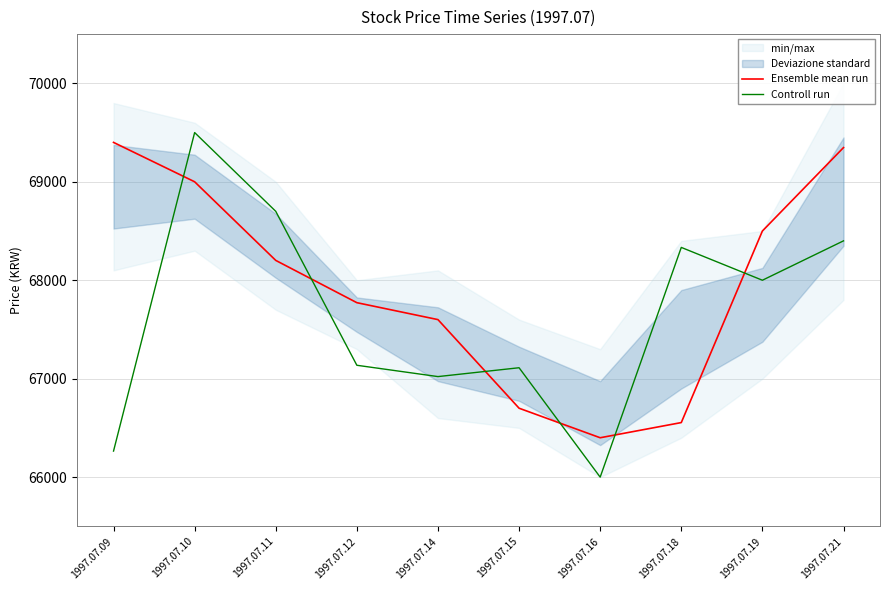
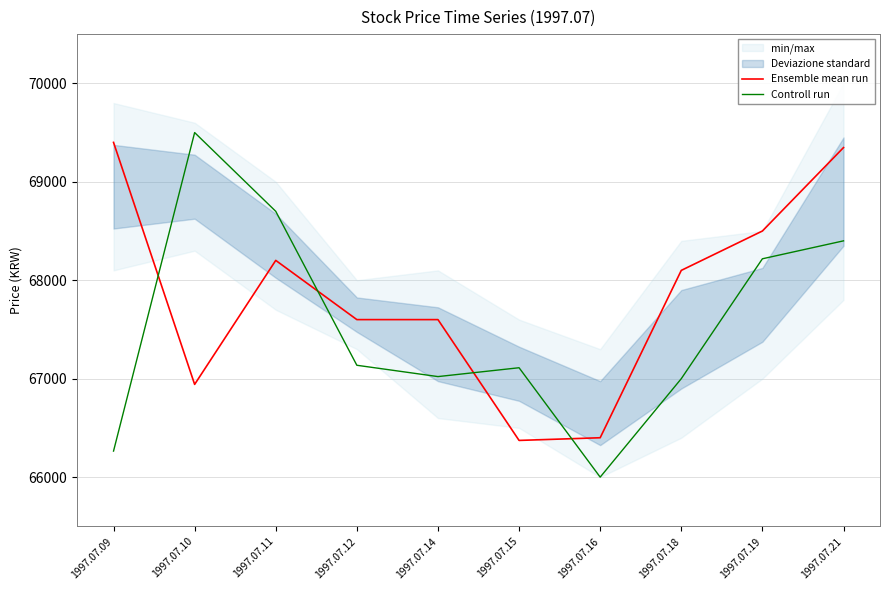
Ensemble mean run, 1997.07.10: 69000 -> 66900
Ensemble mean run, 1997.07.12: 67800 -> 67600
Ensemble mean run, 1997.07.15: 66700 -> 66400
Ensemble mean run, 1997.07.18: 66600 -> 68100
Controll run, 1997.07.18: 68300 -> 67000
Controll run, 1997.07.19: 68000 -> 68200
